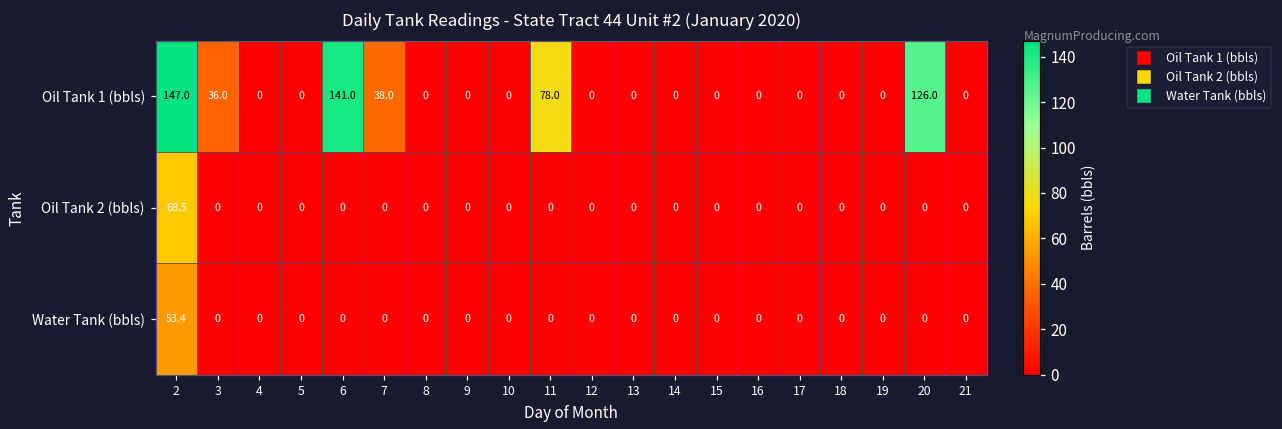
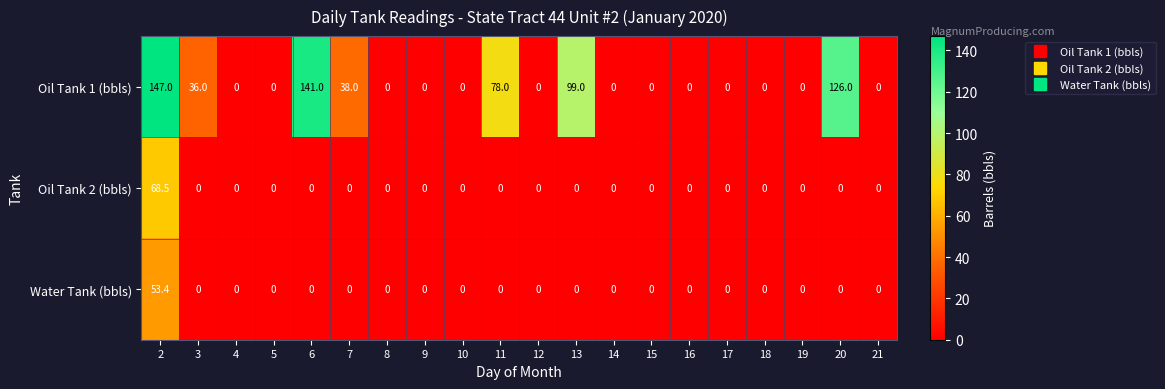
Oil Tank 1 (bbls), 13: 0 -> 99.0
